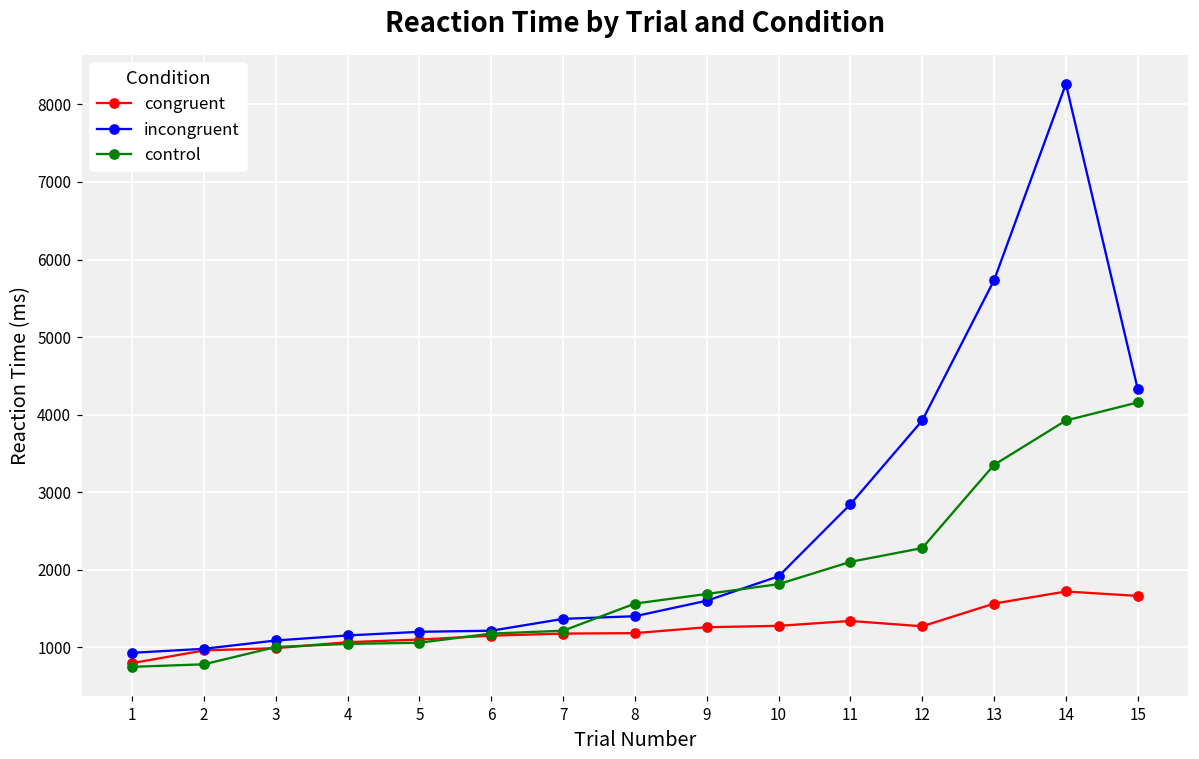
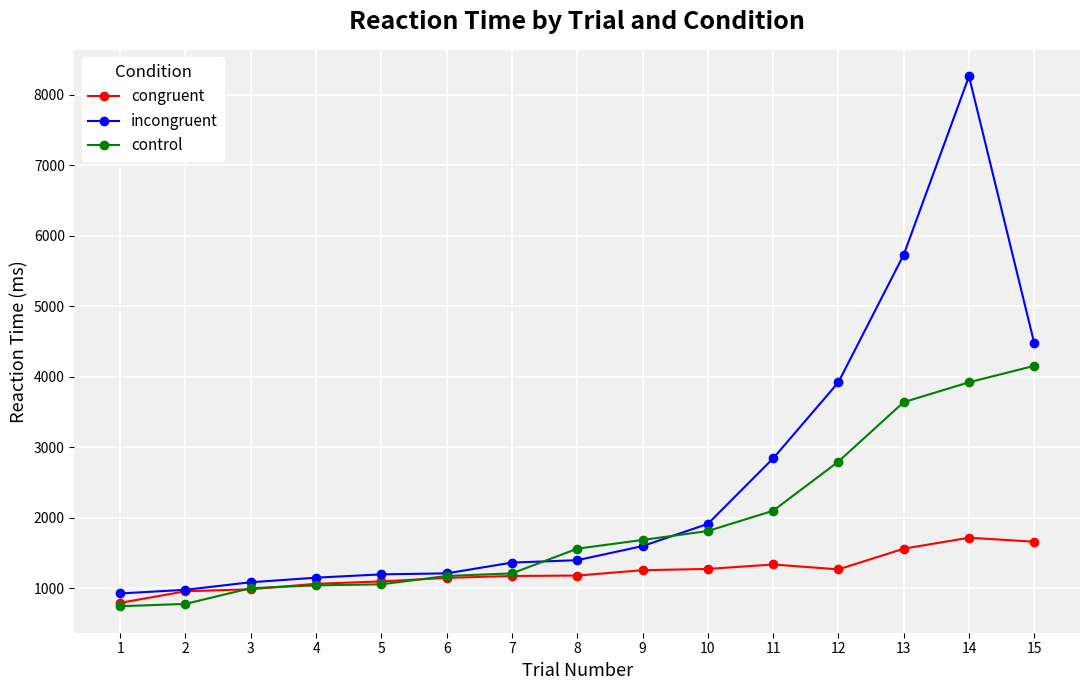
control, 12: 2300 -> 2800
control, 13: 3400 -> 3600
incongruent, 15: 4300 -> 4500
